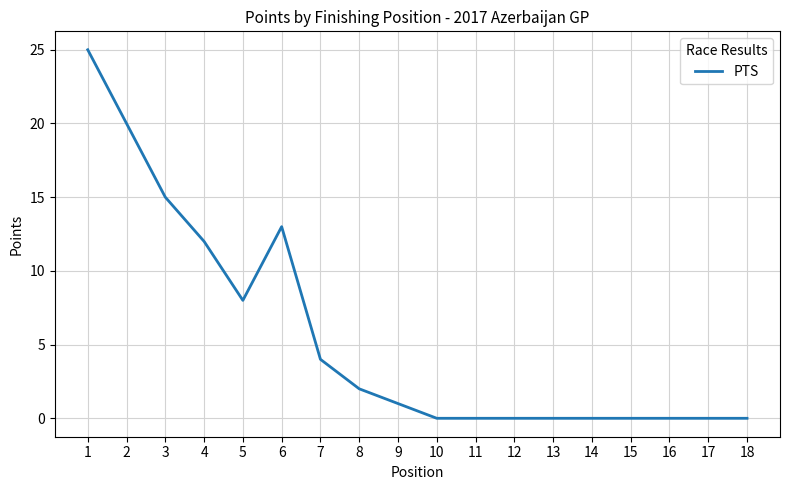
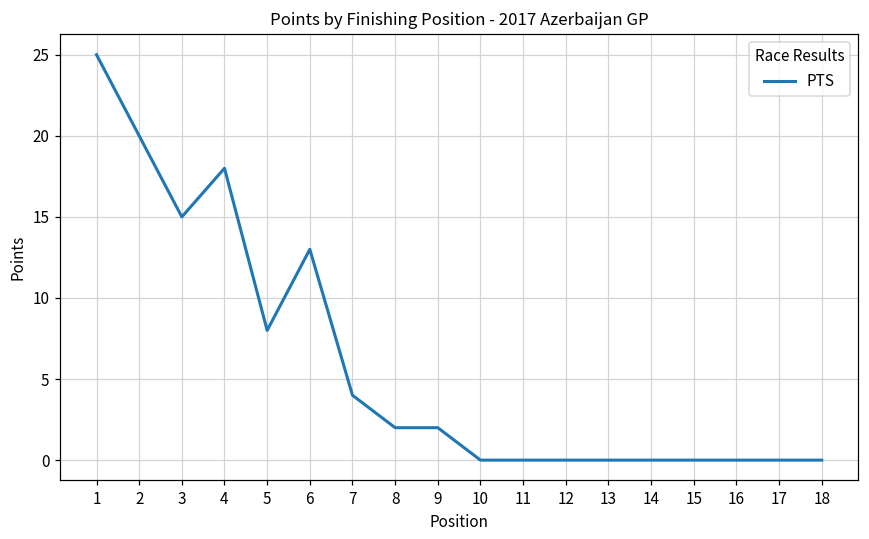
4: 12 -> 18
9: 1 -> 2
